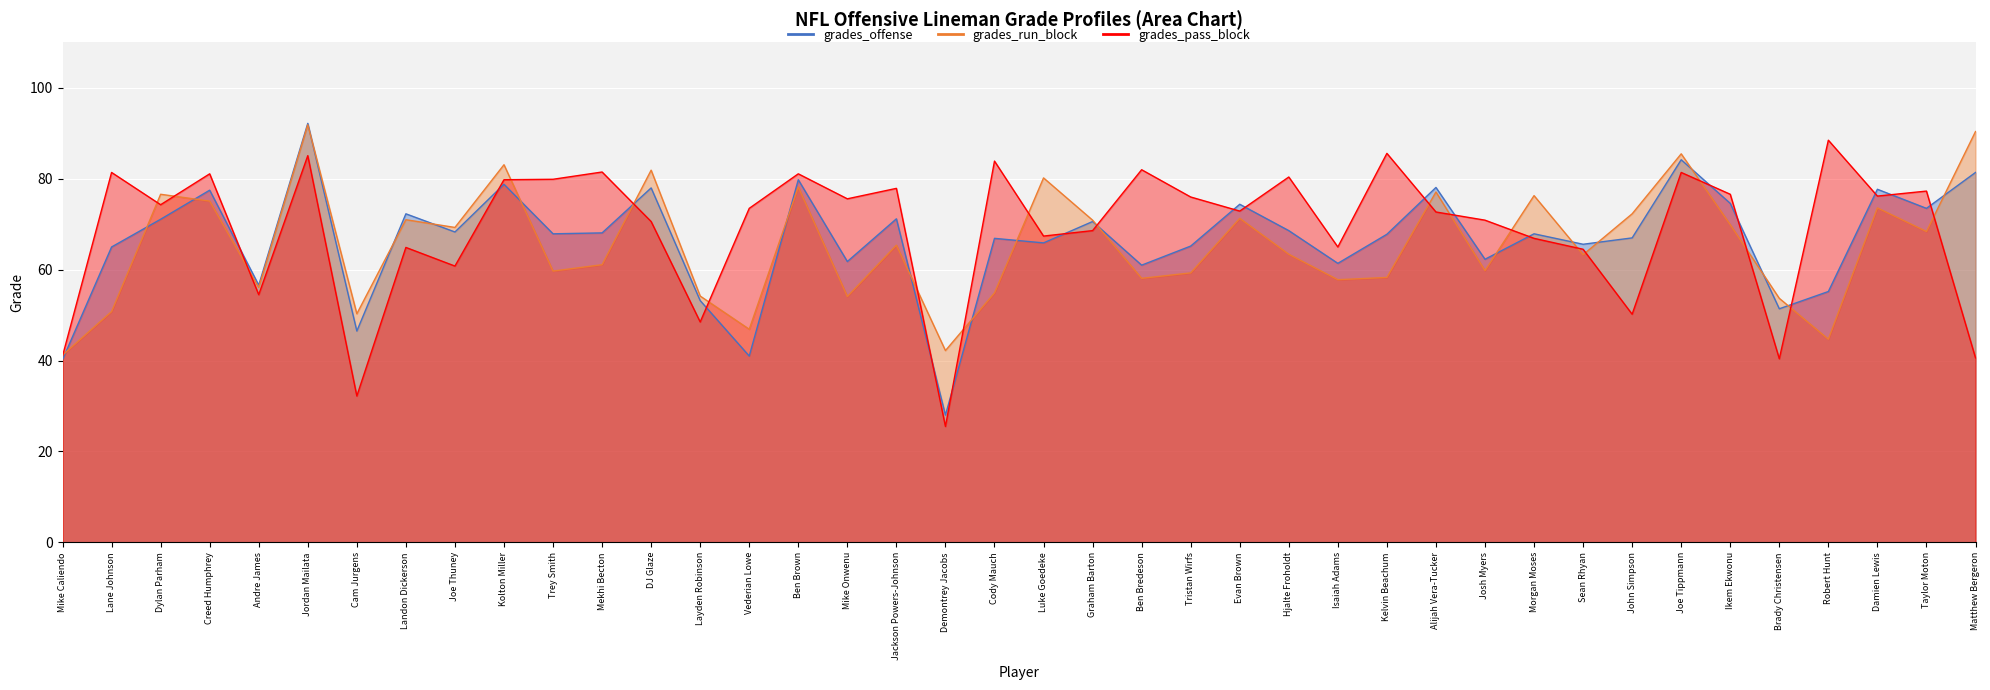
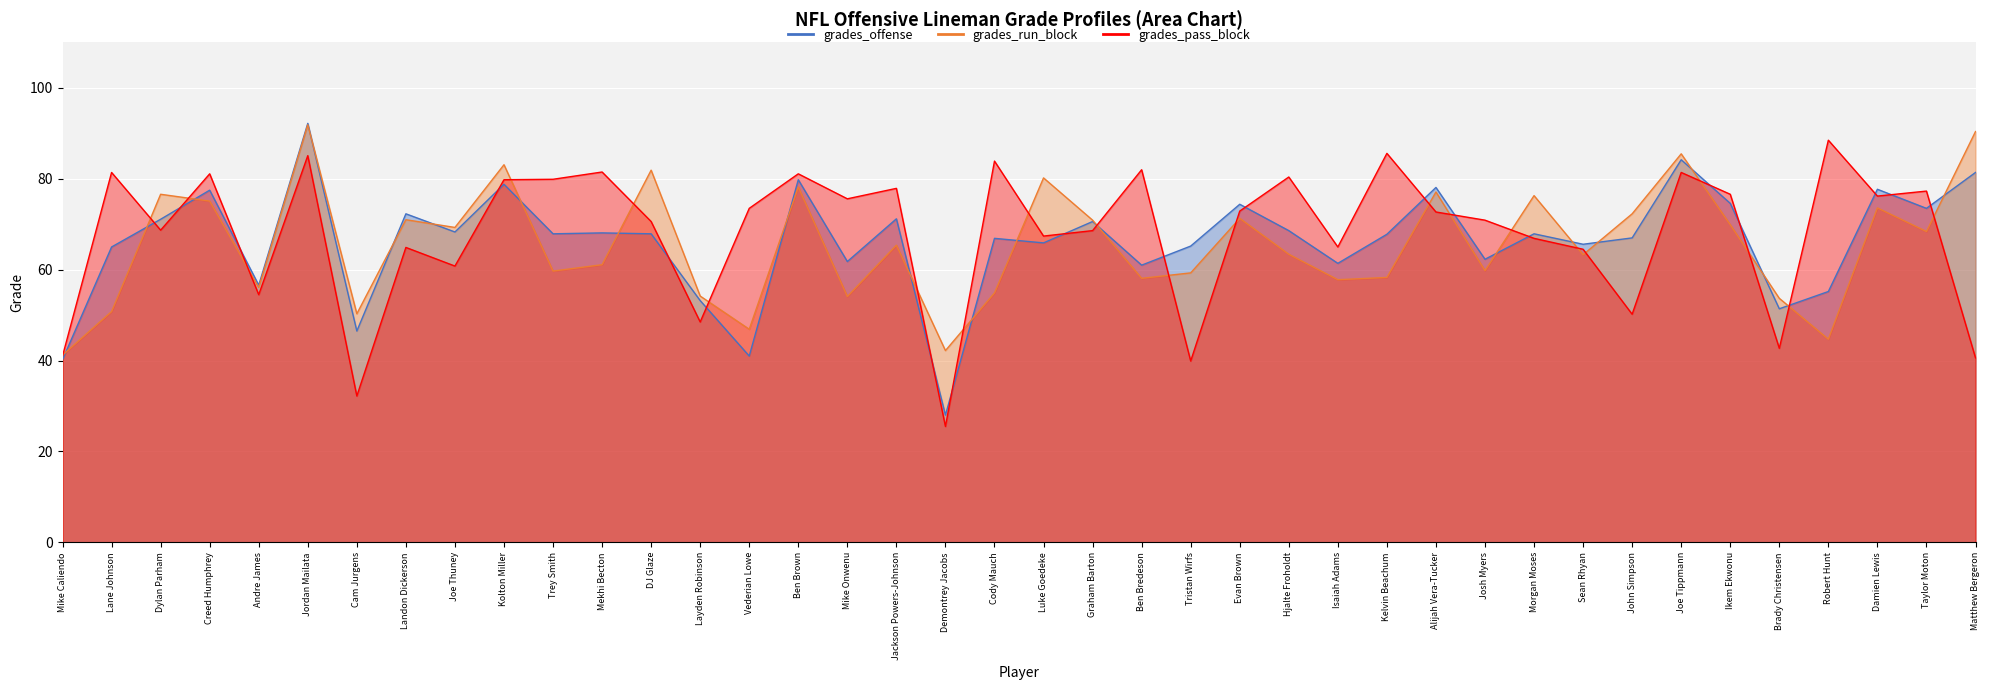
grades_pass_block, Dylan Parham: 74 -> 69
grades_offense, DJ Glaze: 78 -> 68
grades_pass_block, Tristan Wirfs: 76 -> 40
grades_pass_block, Brady Christensen: 40 -> 43
